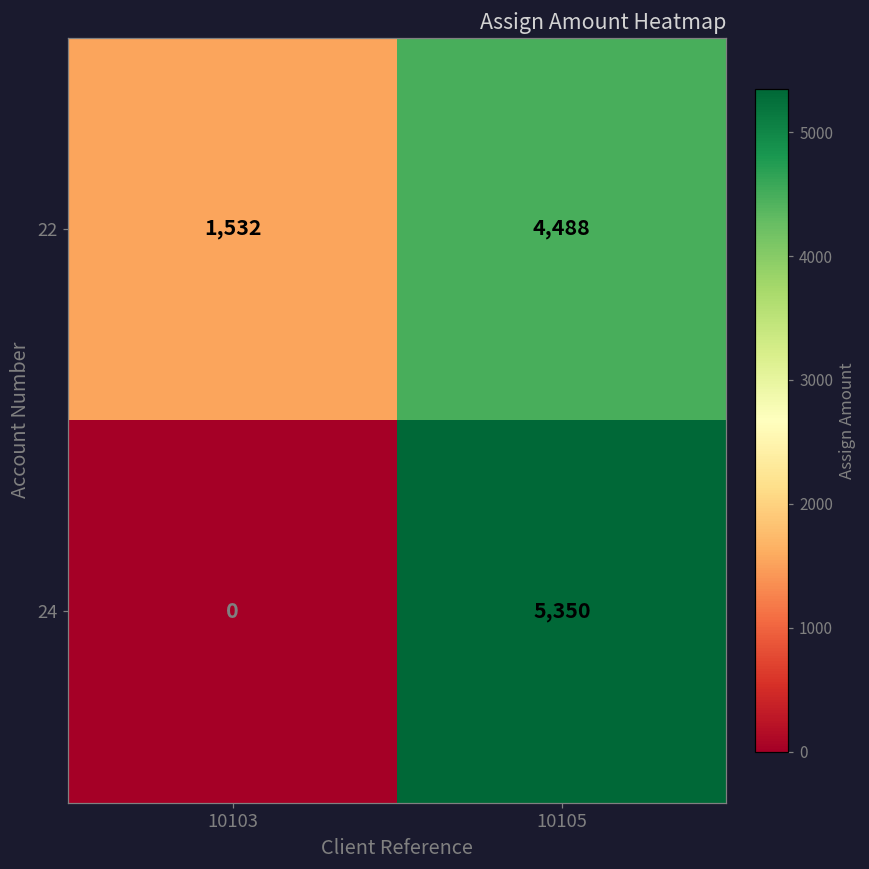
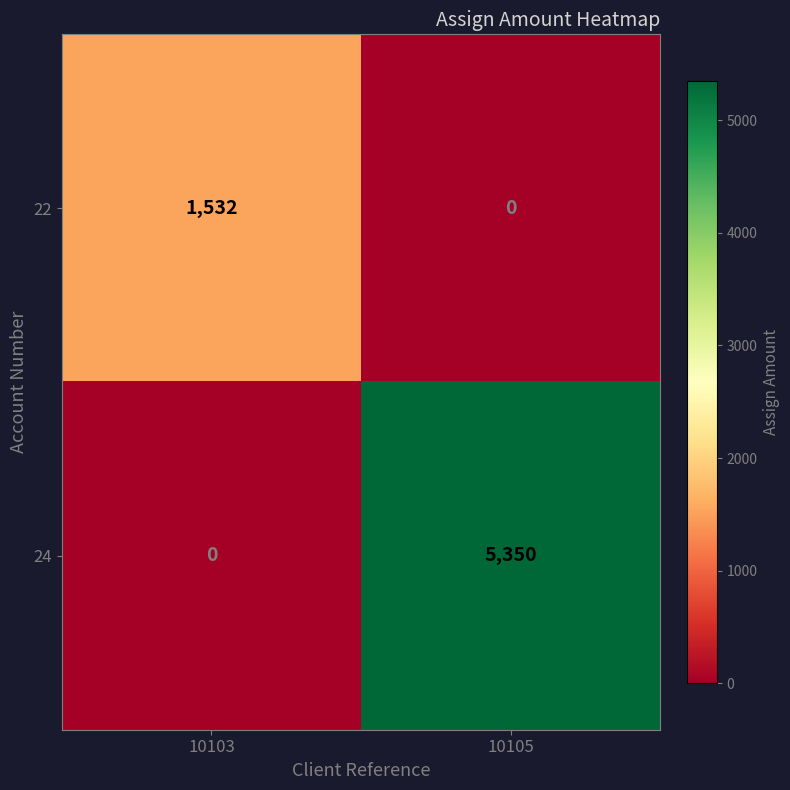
22, 10105: 4,488 -> 0
